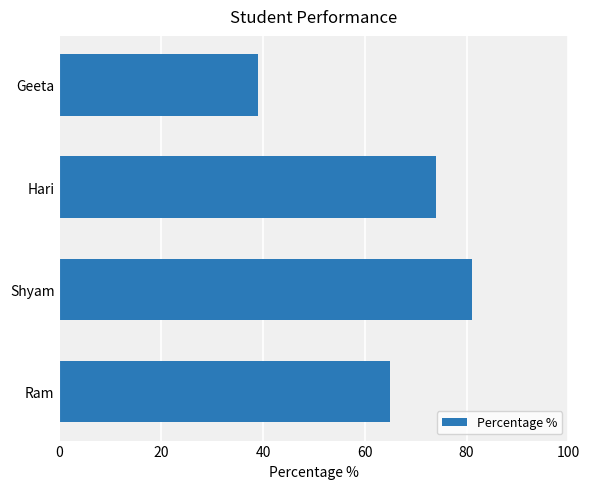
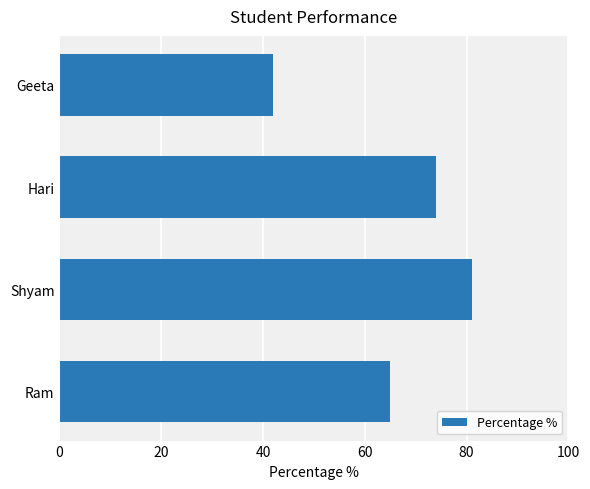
Geeta: 39 -> 42
